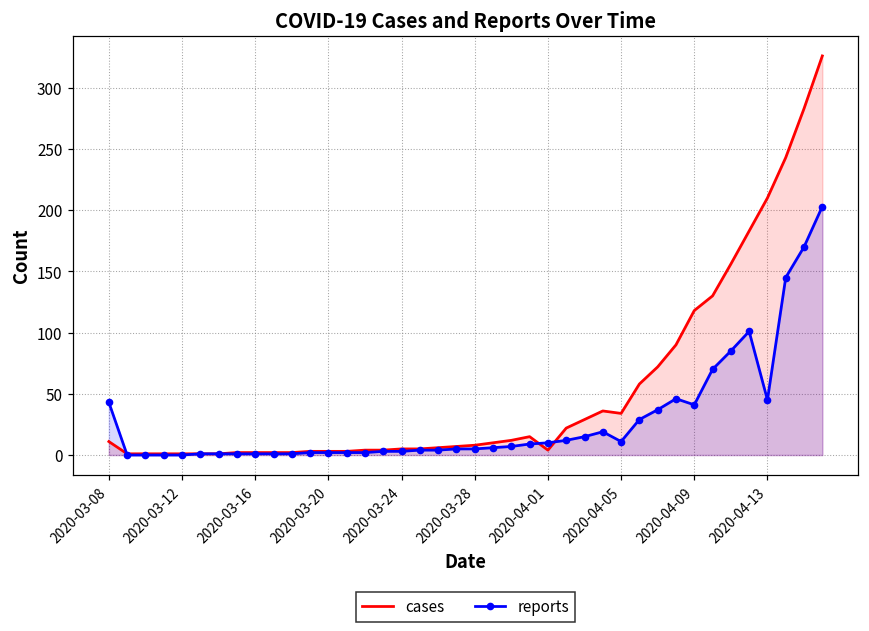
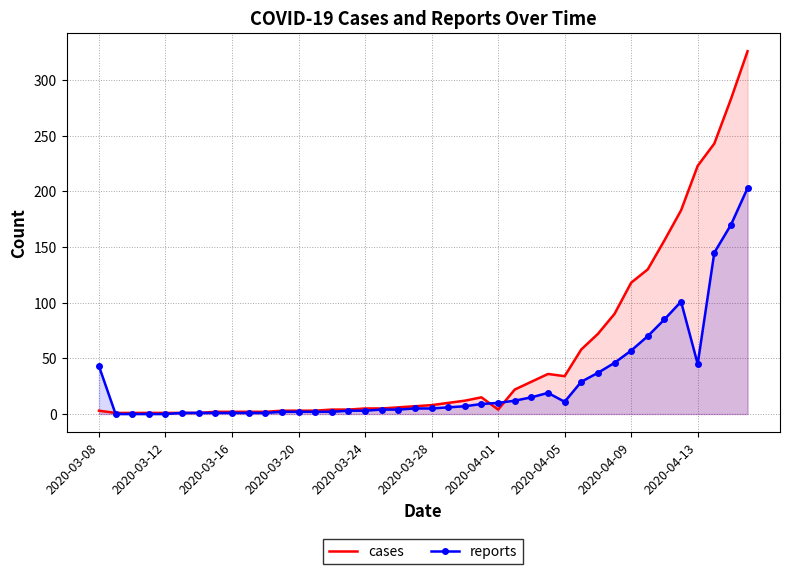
cases, 2020-03-08: 11 -> 3
reports, 2020-04-09: 41 -> 57
cases, 2020-04-13: 210 -> 223
